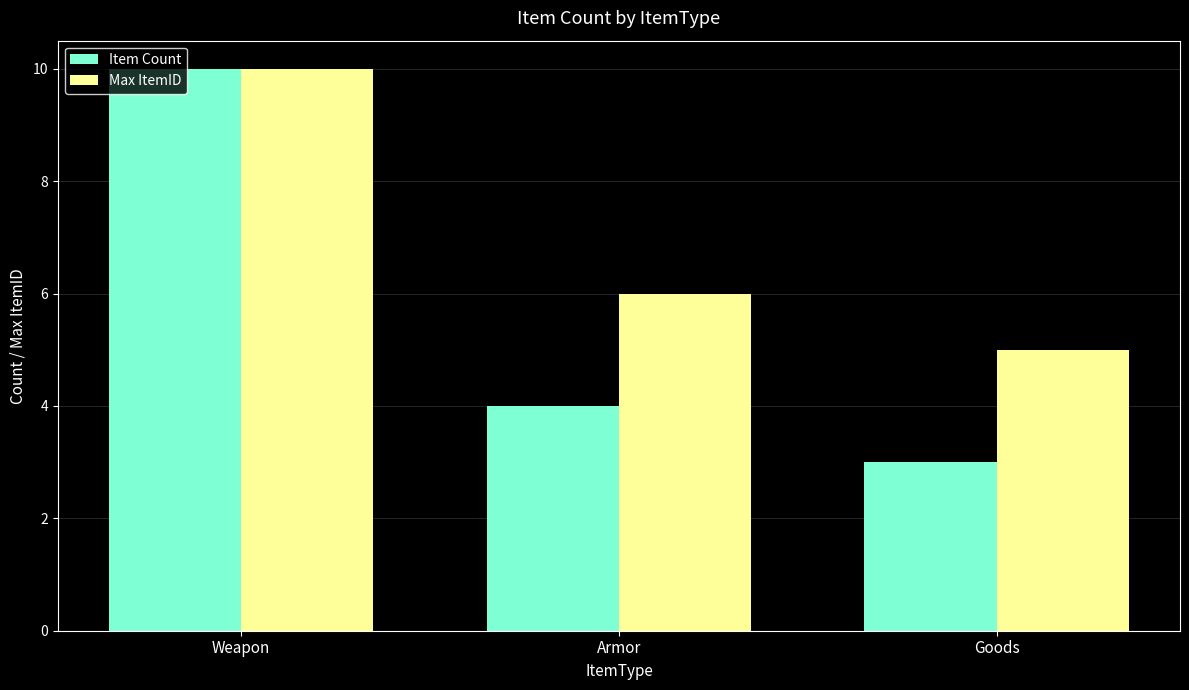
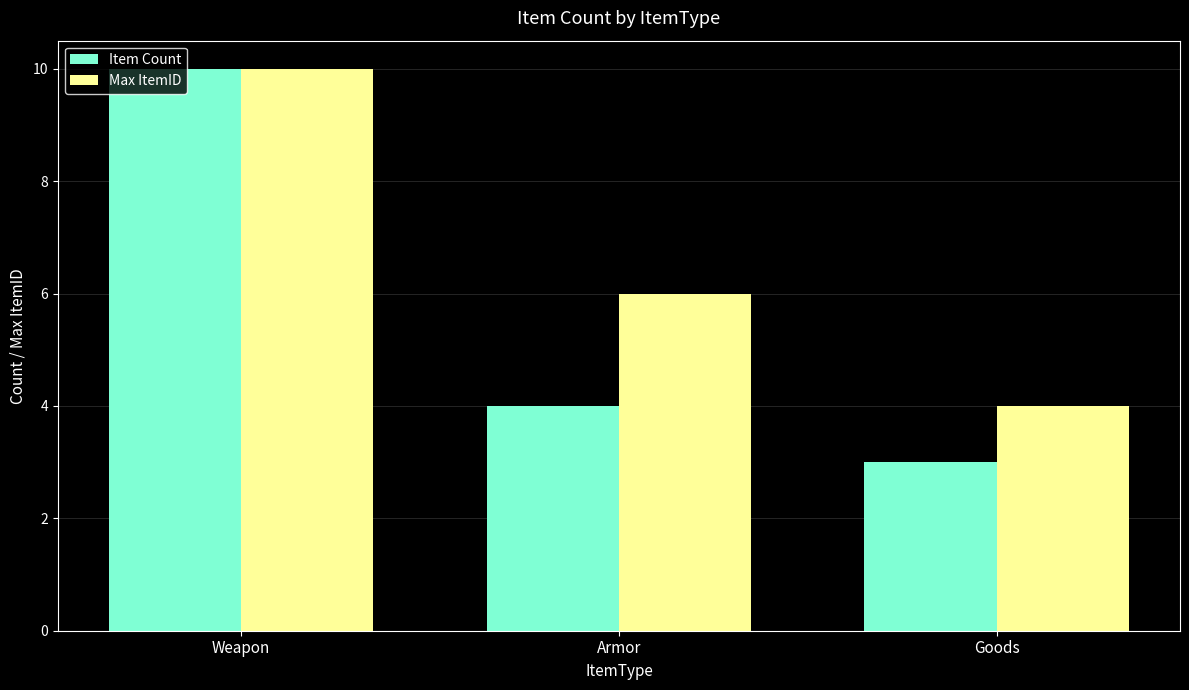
Max ItemID, Goods: 5 -> 4
